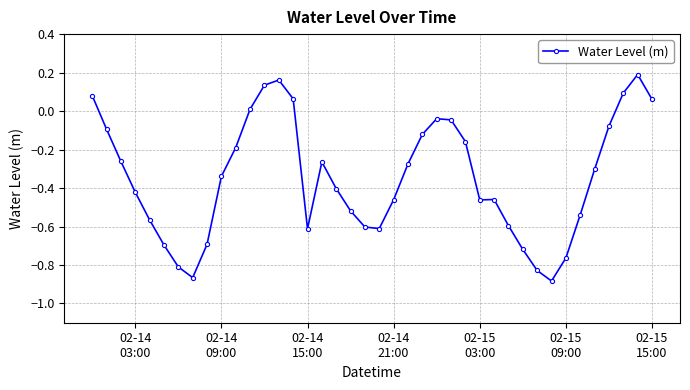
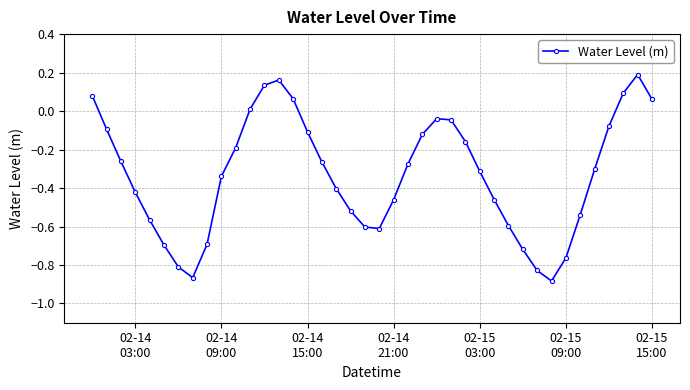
02-14 15:00: -0.61 -> -0.11
02-15 03:00: -0.46 -> -0.31
